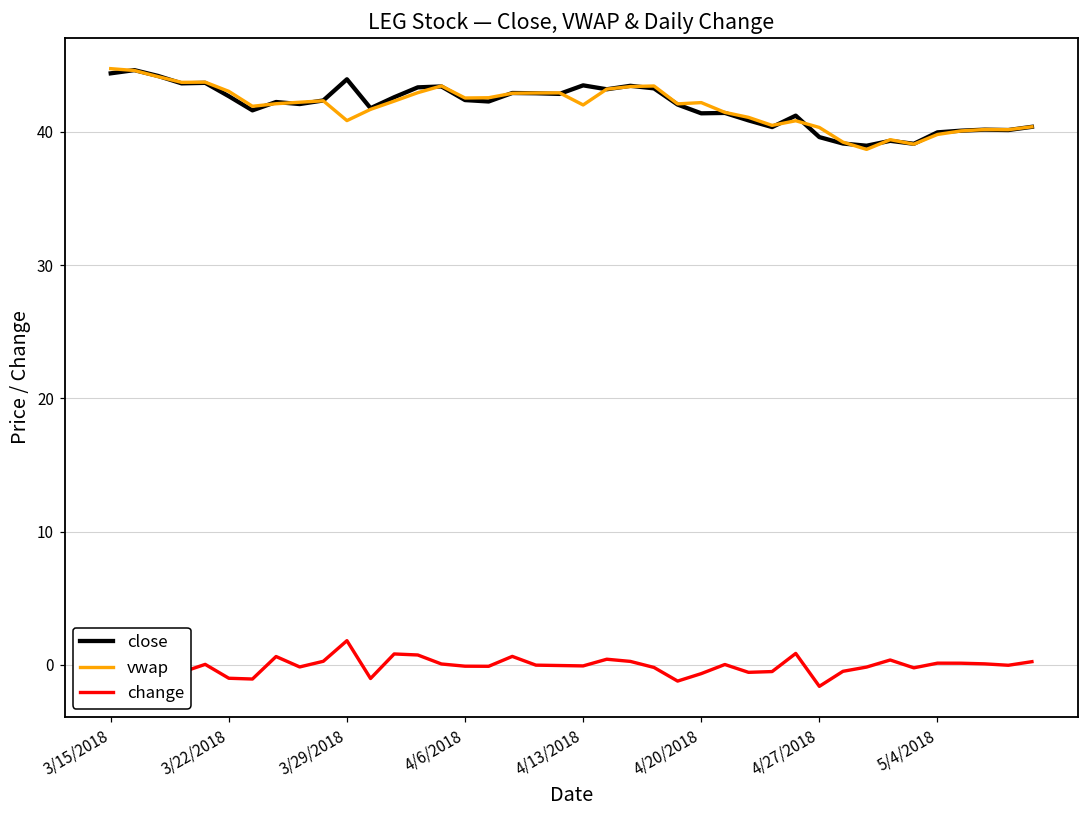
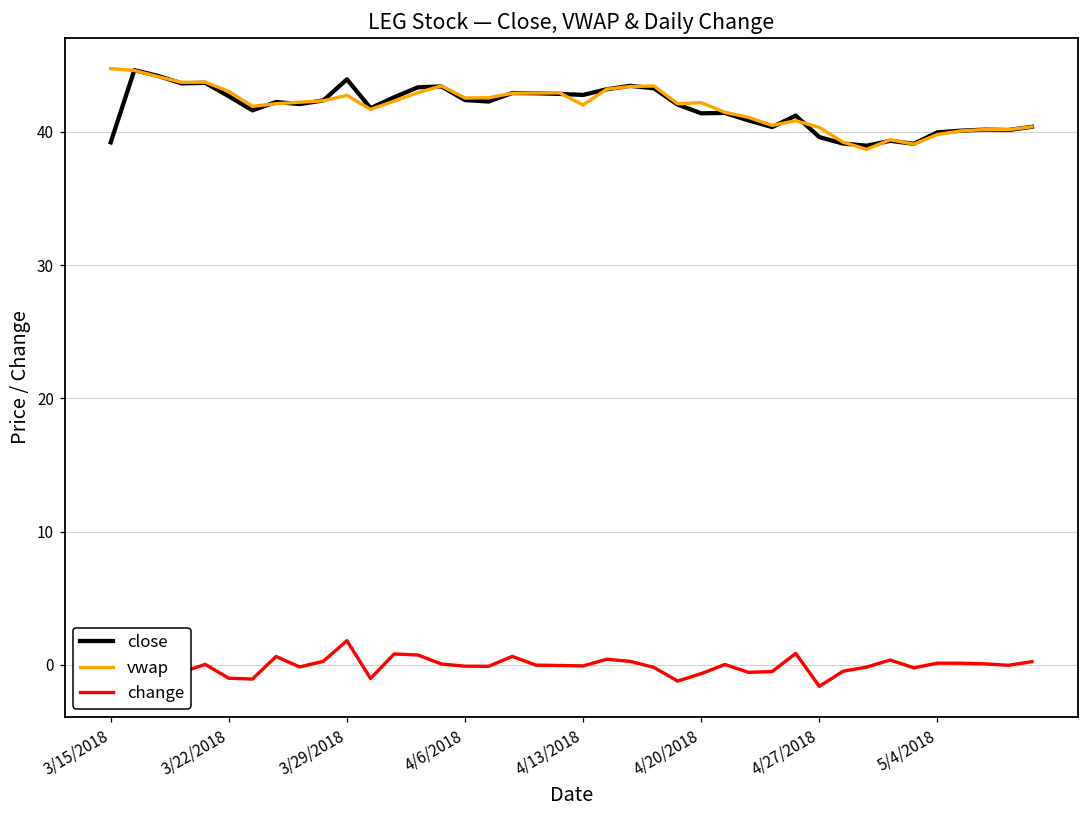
close, 3/15/2018: 44.4 -> 39.2
vwap, 3/29/2018: 40.8 -> 42.7
close, 4/13/2018: 43.5 -> 42.8
